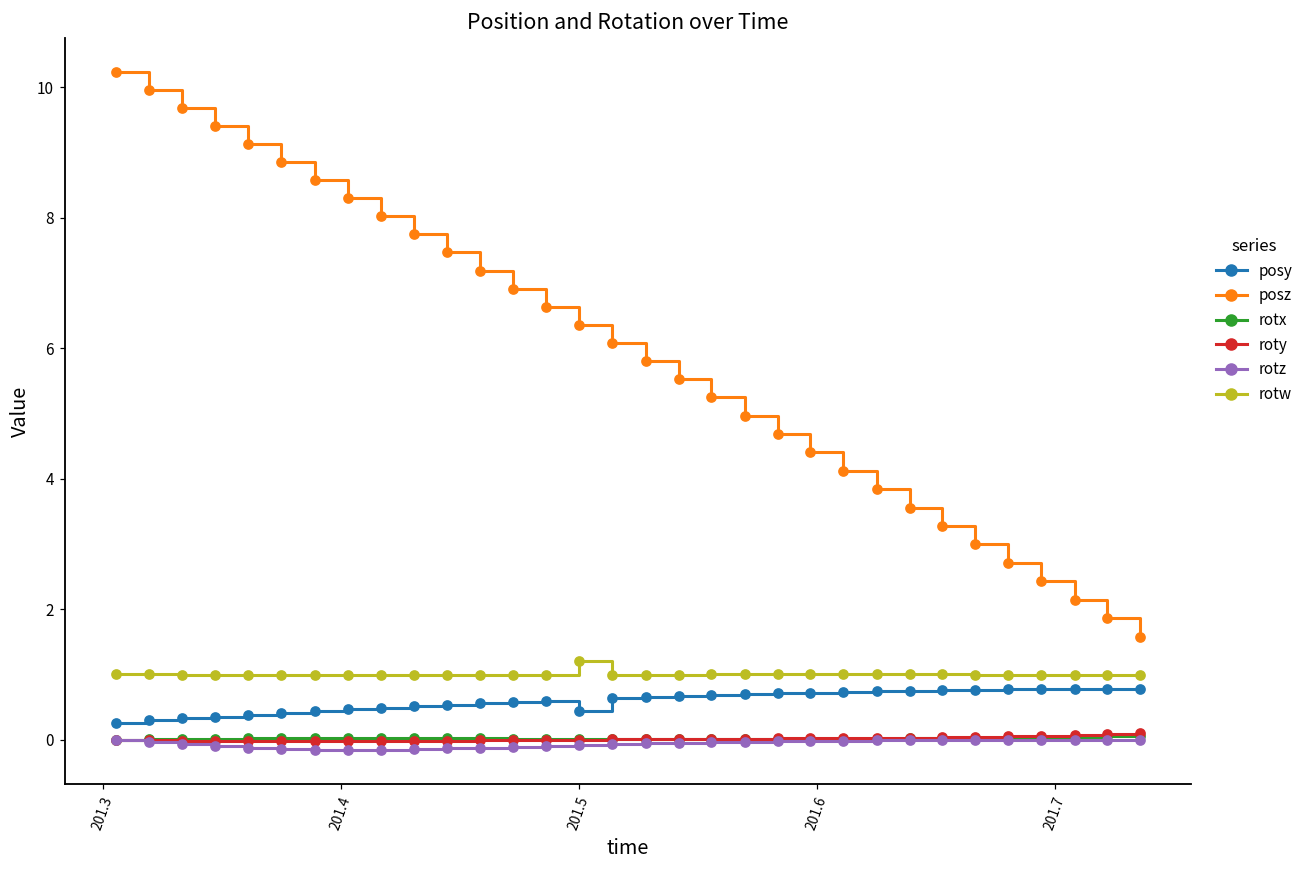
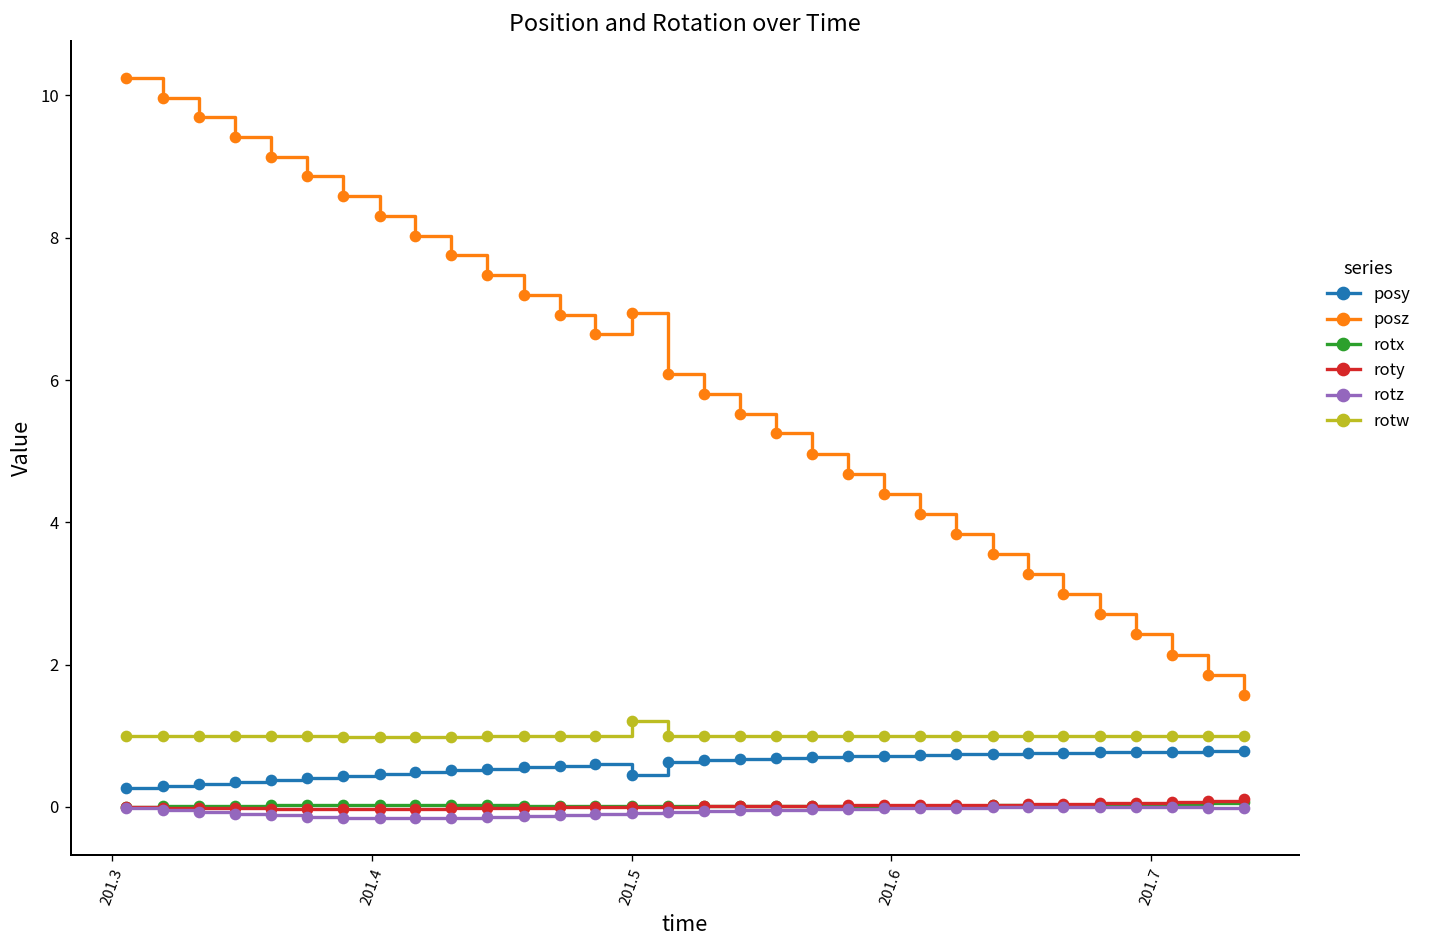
posz, 201.5: 6.4 -> 6.9
